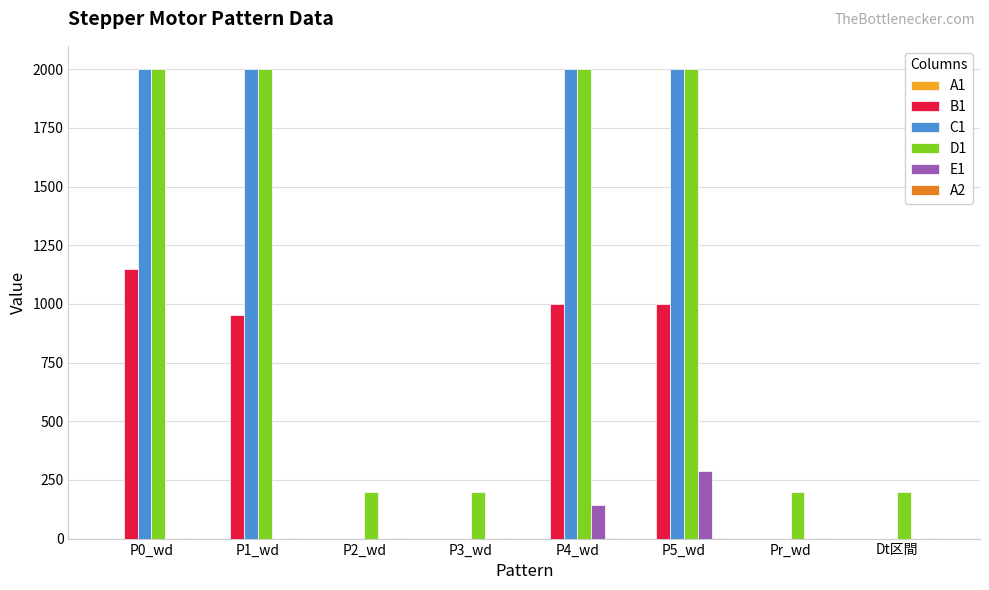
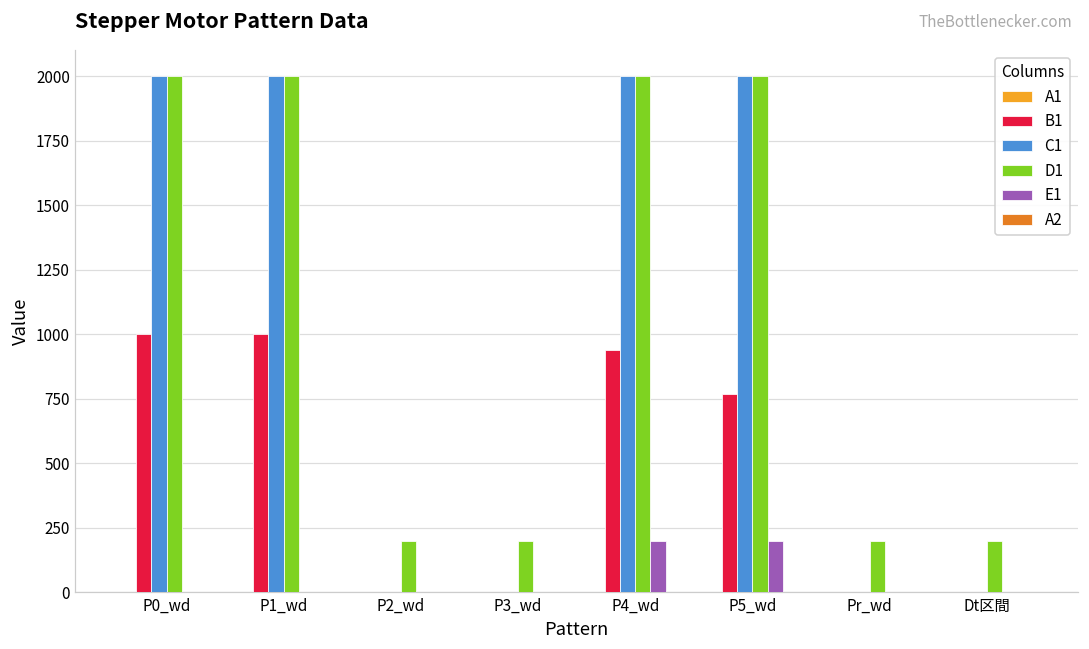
B1, P0_wd: 1150 -> 1000
B1, P1_wd: 950 -> 1000
B1, P4_wd: 1000 -> 940
E1, P4_wd: 140 -> 200
B1, P5_wd: 1000 -> 770
E1, P5_wd: 290 -> 200
